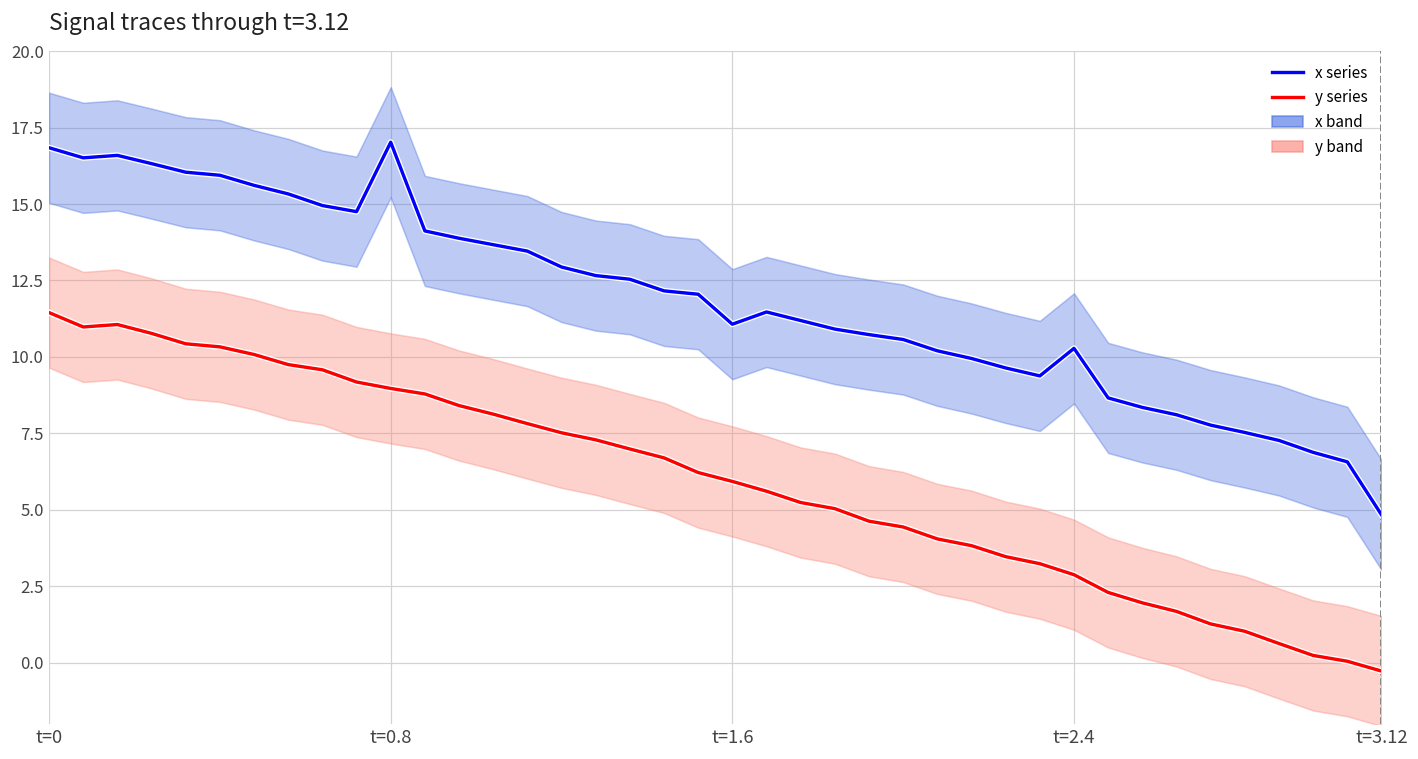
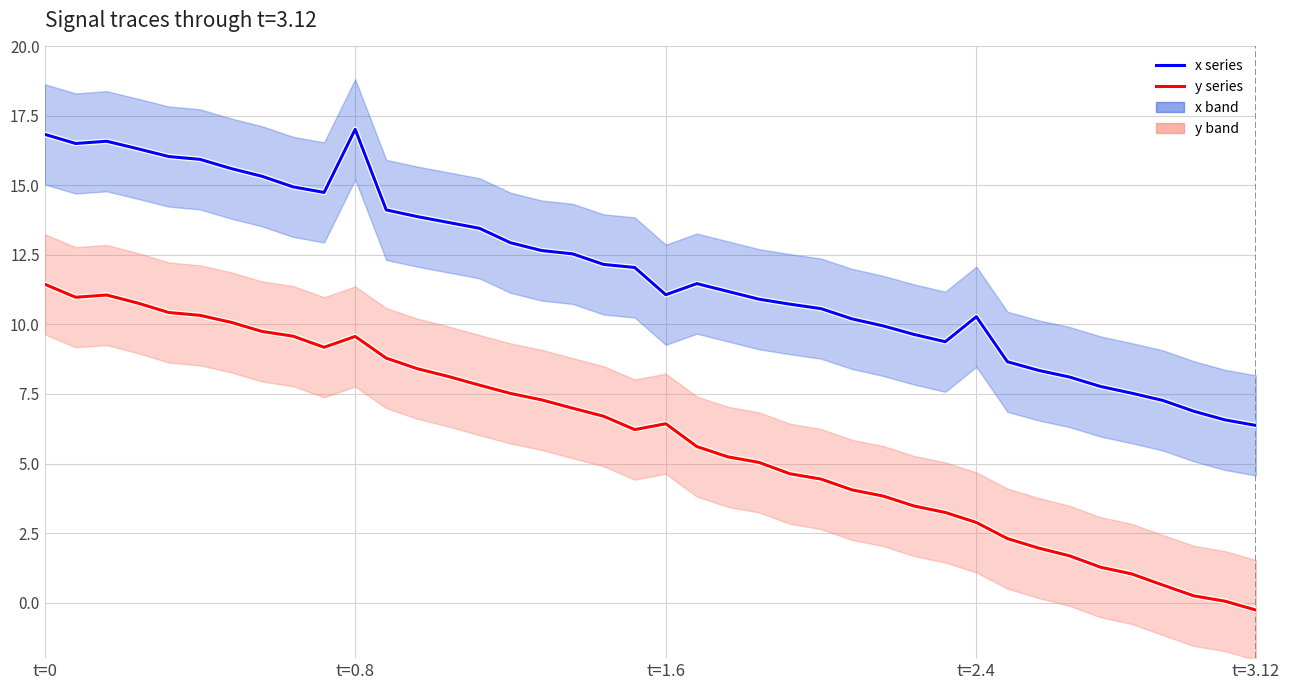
y series, t=0.8: 9.0 -> 9.6
y series, t=1.6: 5.9 -> 6.4
x series, t=3.12: 4.8 -> 6.4
